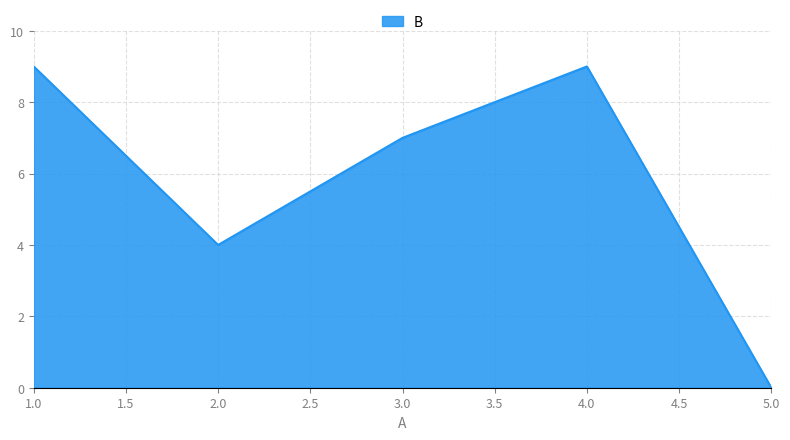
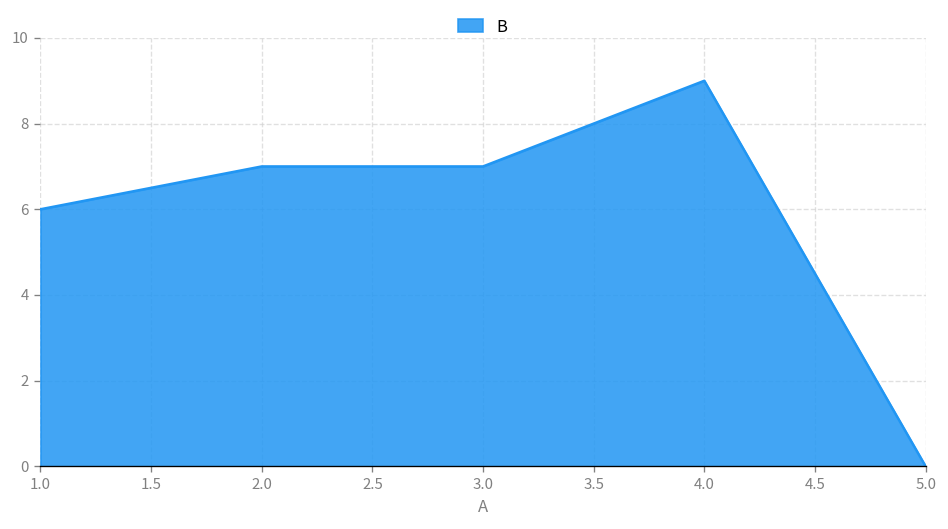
1.0: 9 -> 6
2.0: 4 -> 7
